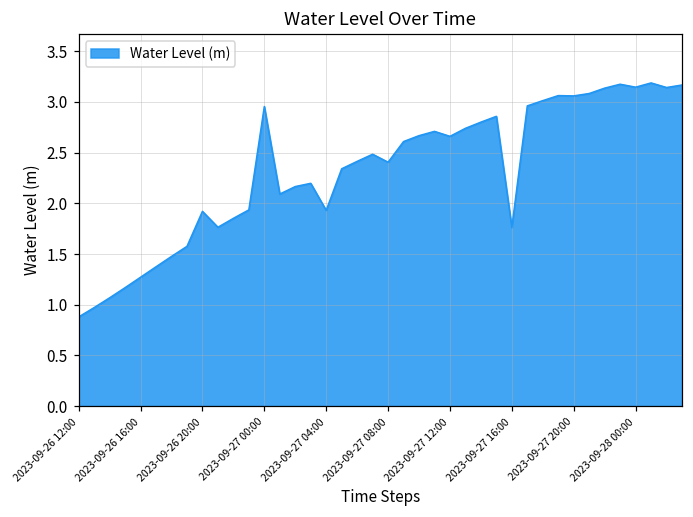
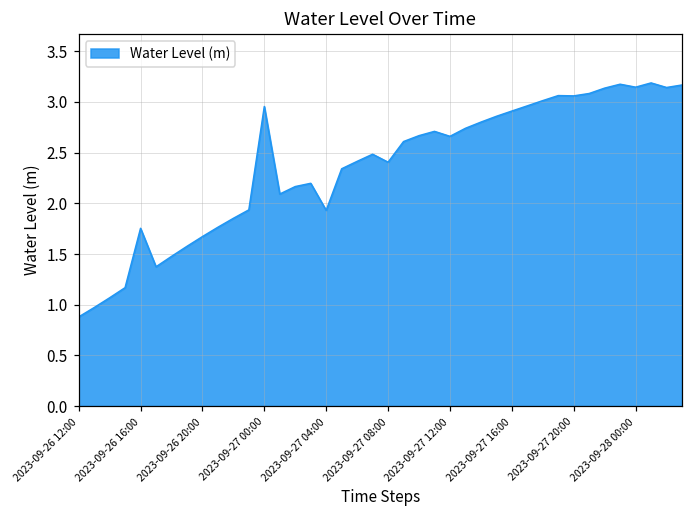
2023-09-26 16:00: 1.3 -> 1.8
2023-09-26 20:00: 1.9 -> 1.7
2023-09-27 16:00: 1.8 -> 2.9
